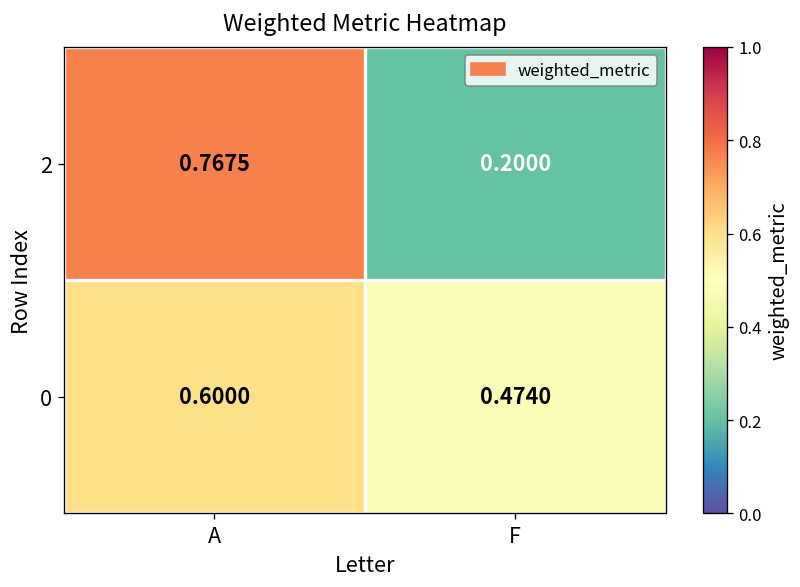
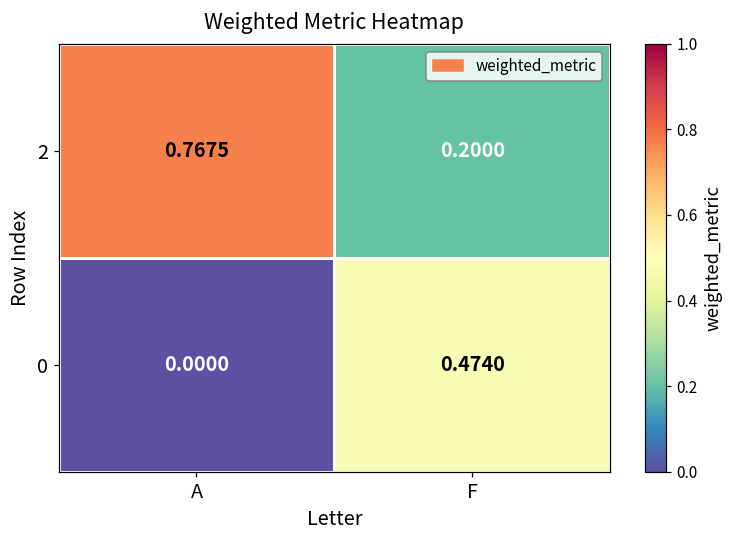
0, A: 0.6000 -> 0.0000
